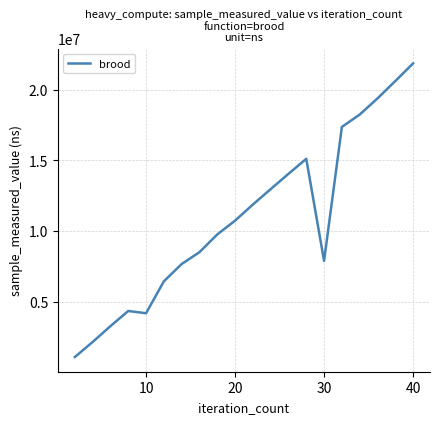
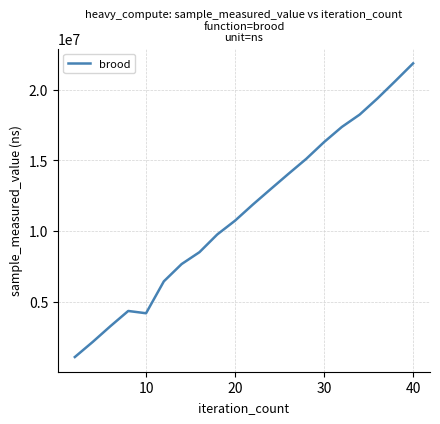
30: 7900000 -> 16300000
